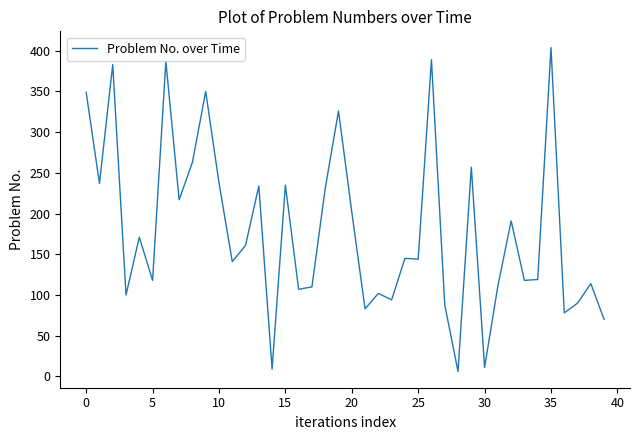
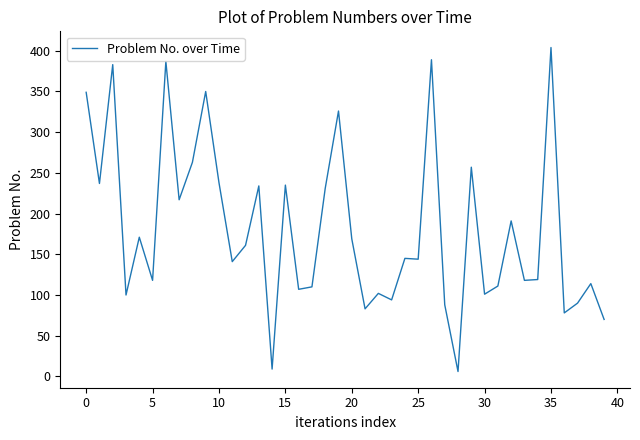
20: 200 -> 170
30: 10 -> 100
